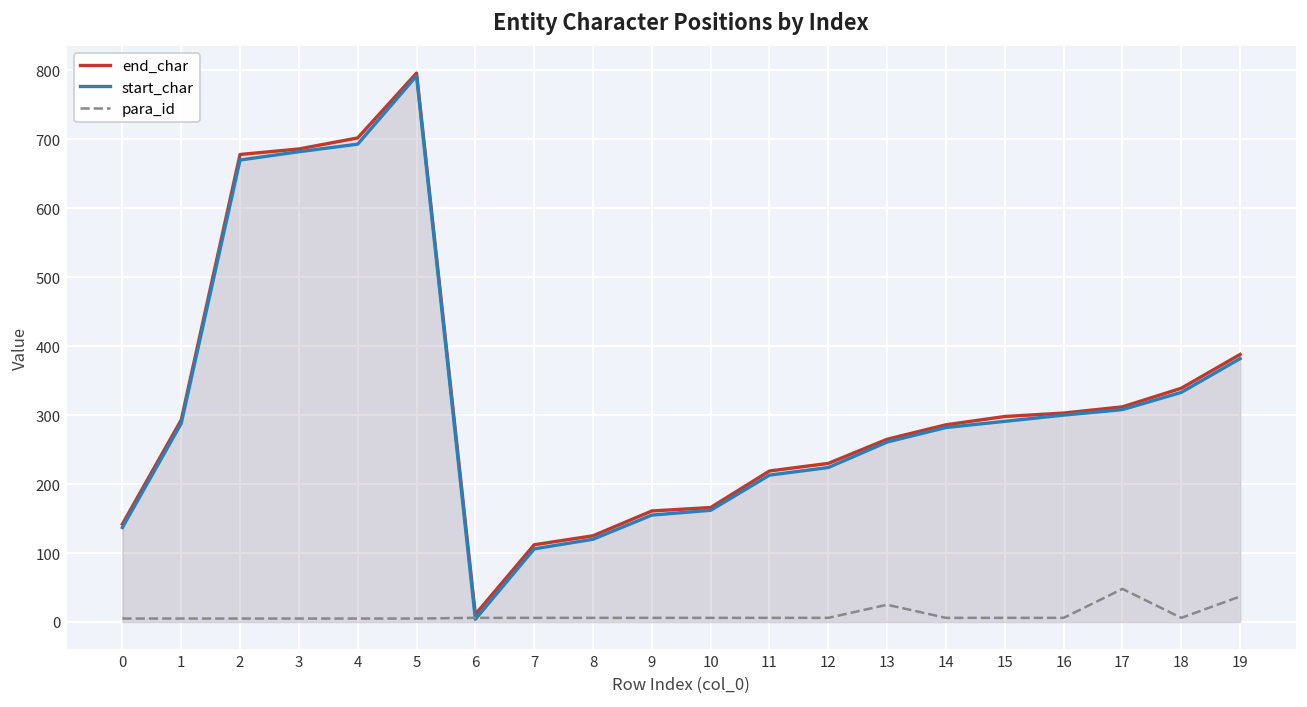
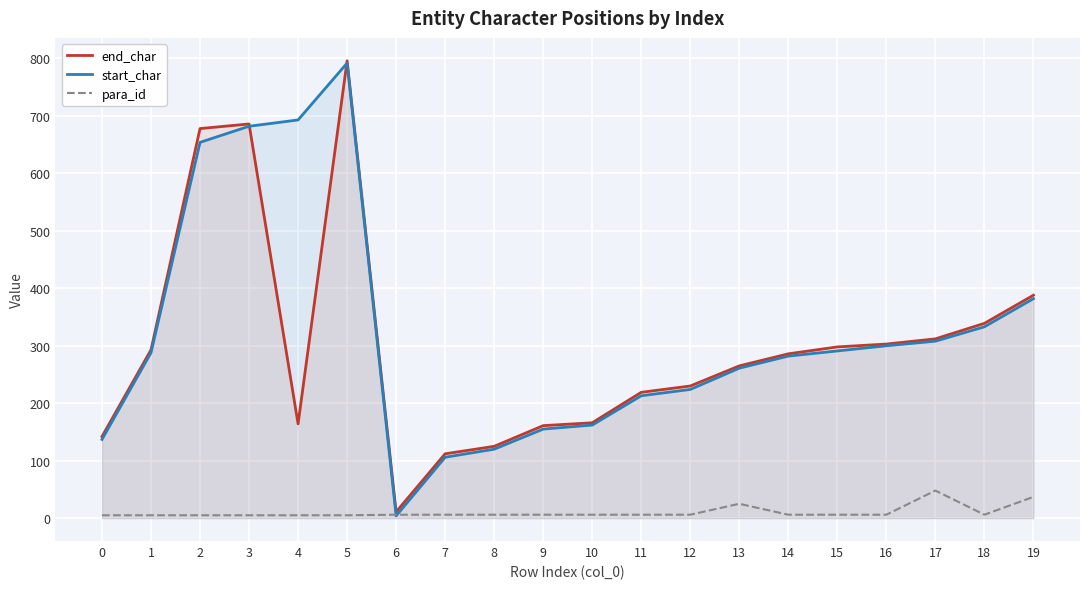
start_char, 2: 670 -> 650
end_char, 4: 700 -> 160
